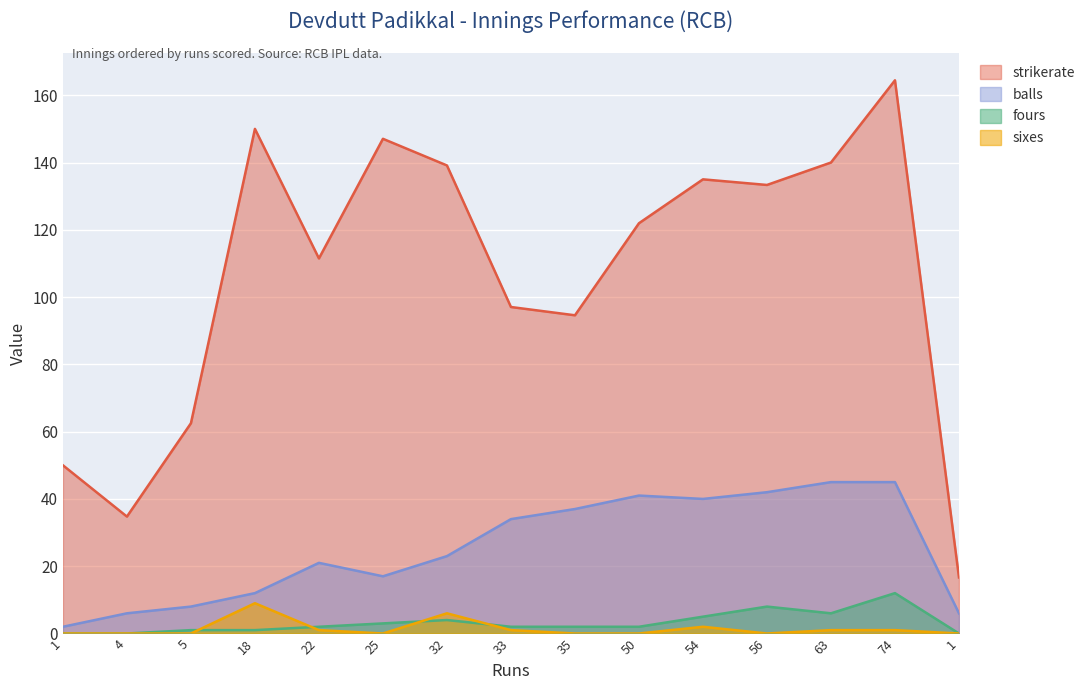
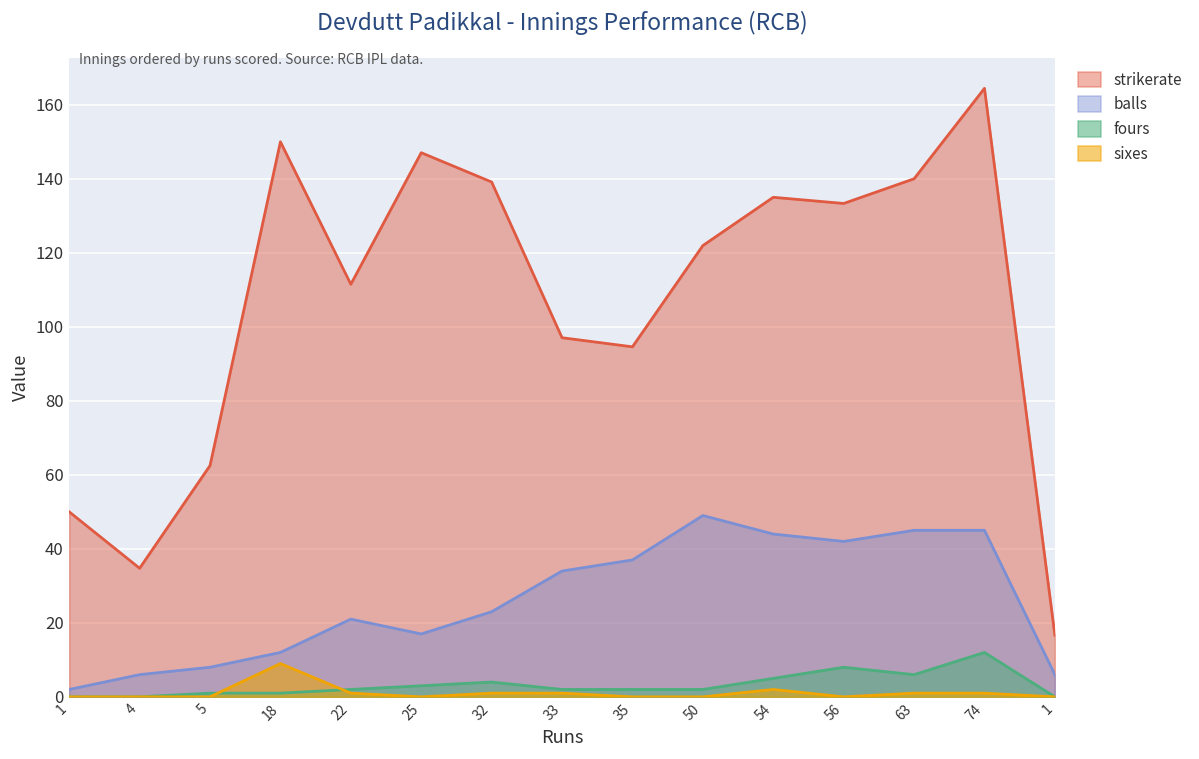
sixes, 32: 6 -> 1
balls, 50: 41 -> 49
balls, 54: 40 -> 44
